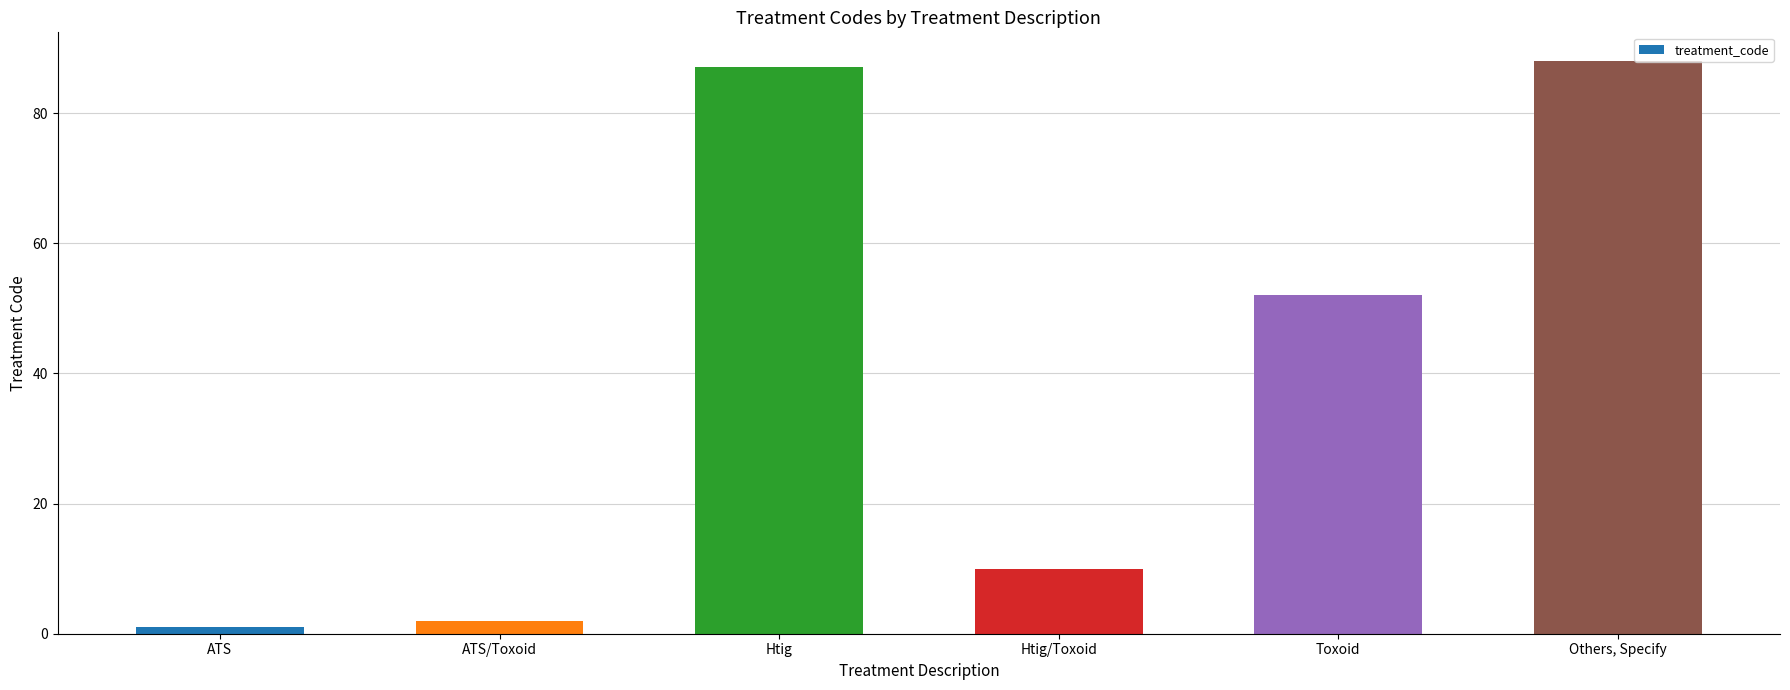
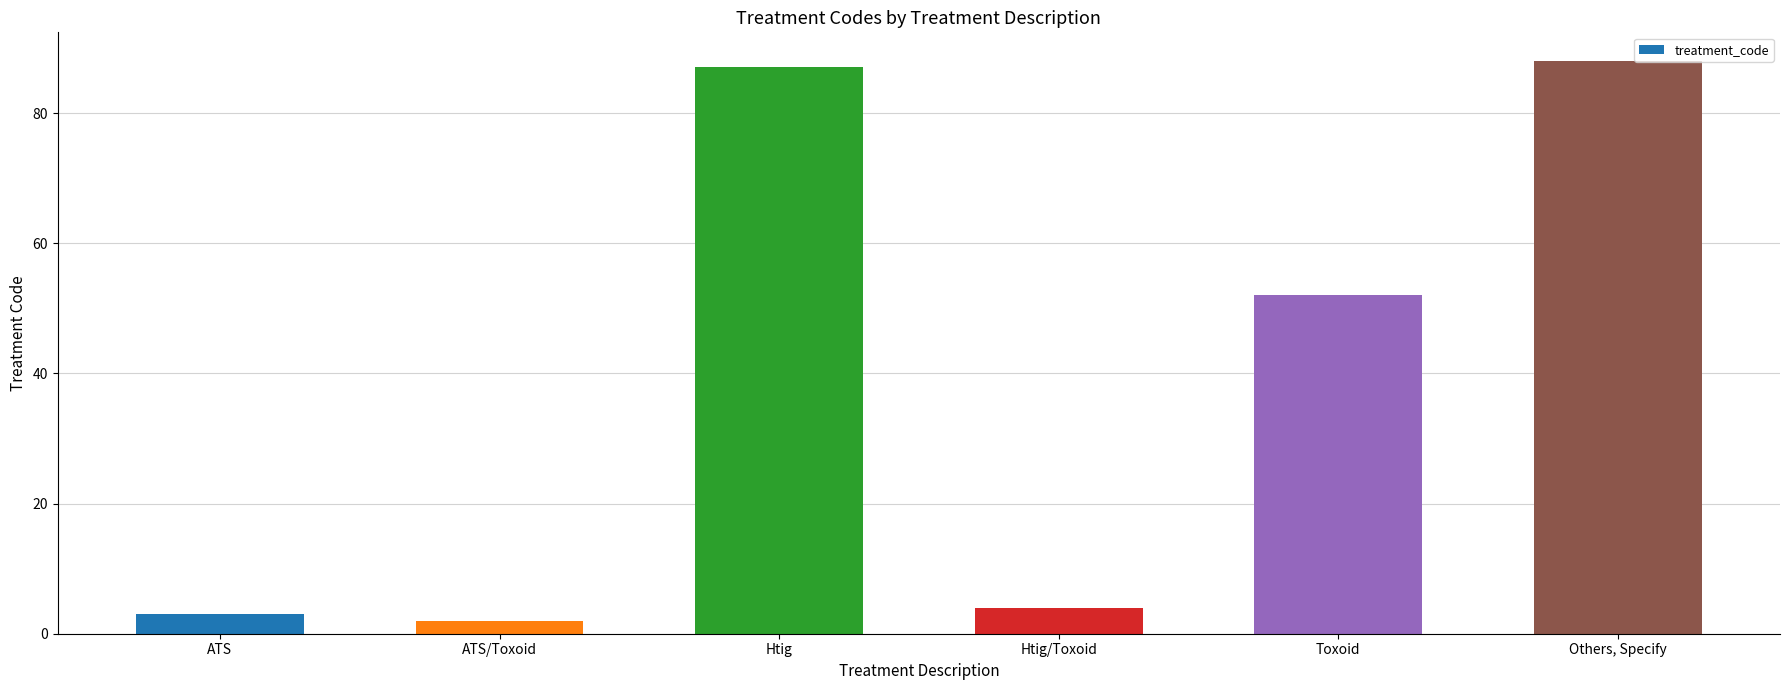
ATS: 1 -> 3
Htig/Toxoid: 10 -> 4
